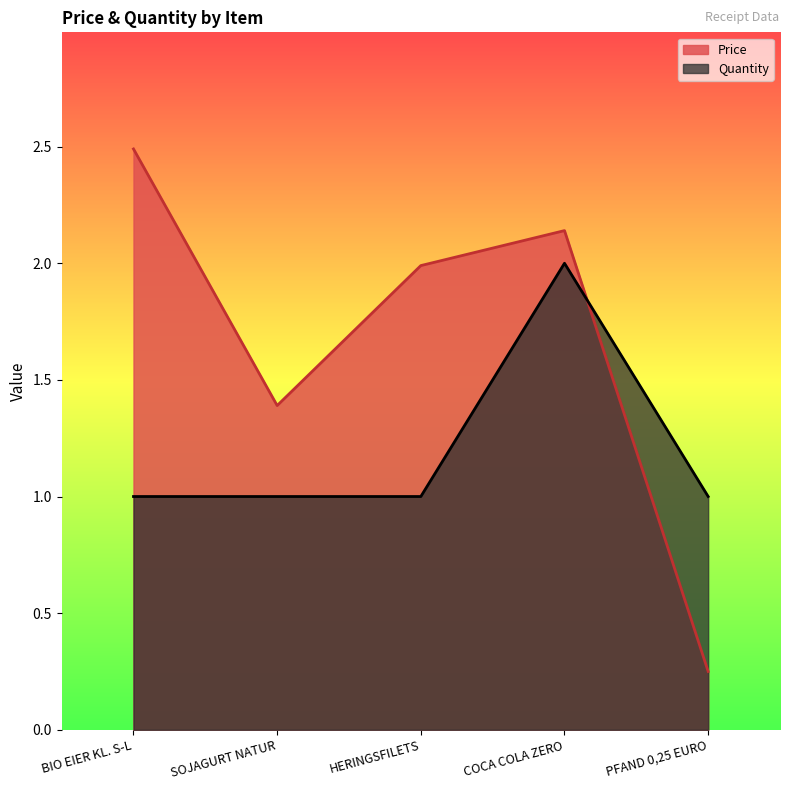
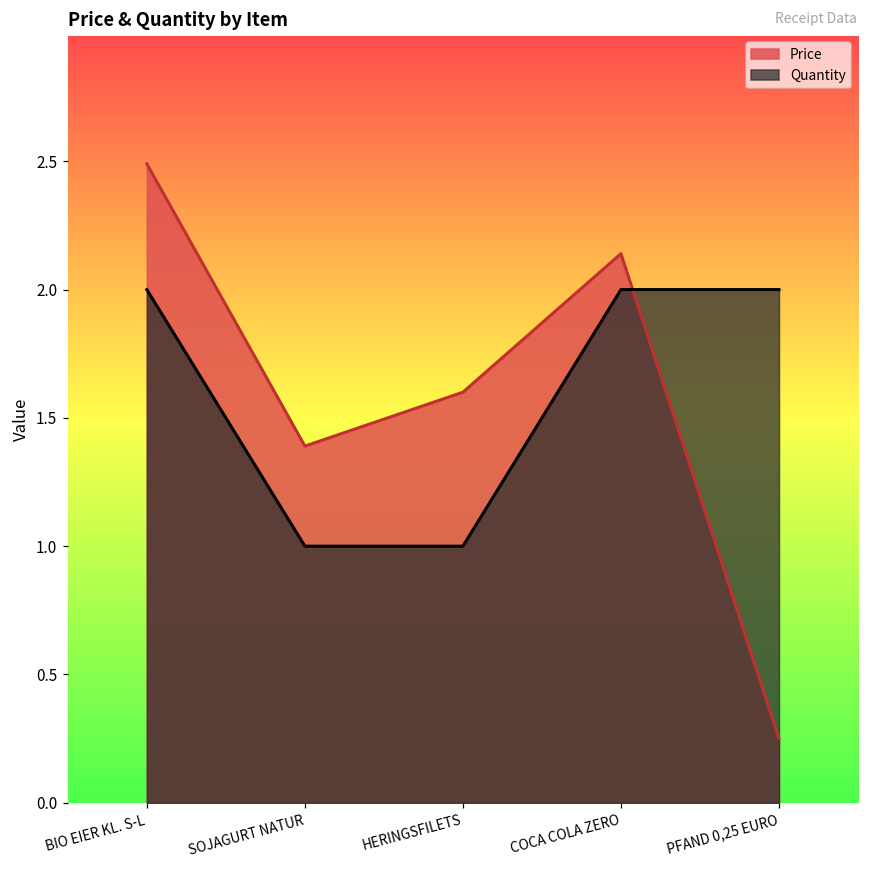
Quantity, BIO EIER KL. S-L: 1 -> 2
Price, HERINGSFILETS: 1.99 -> 1.60
Quantity, PFAND 0,25 EURO: 1 -> 2
